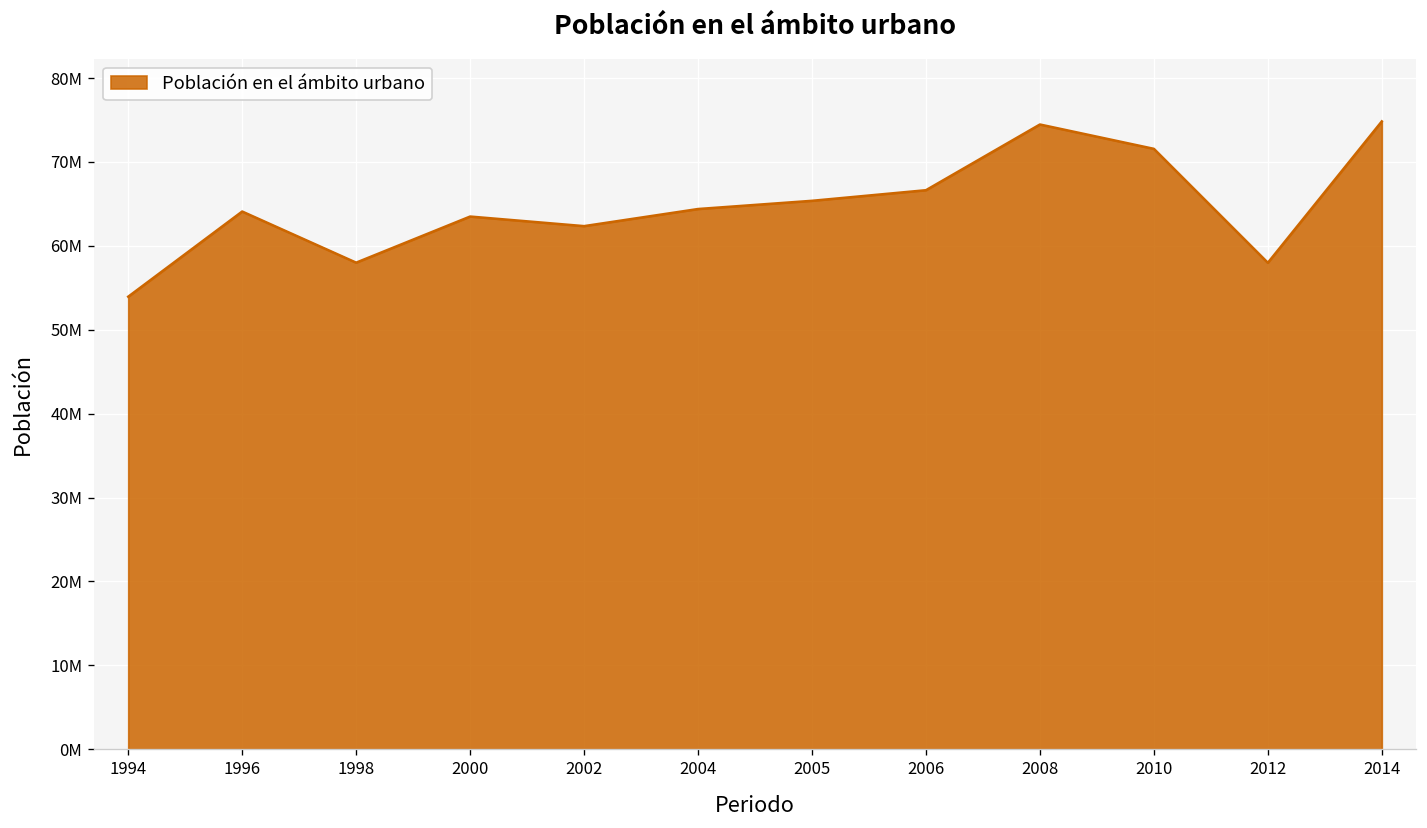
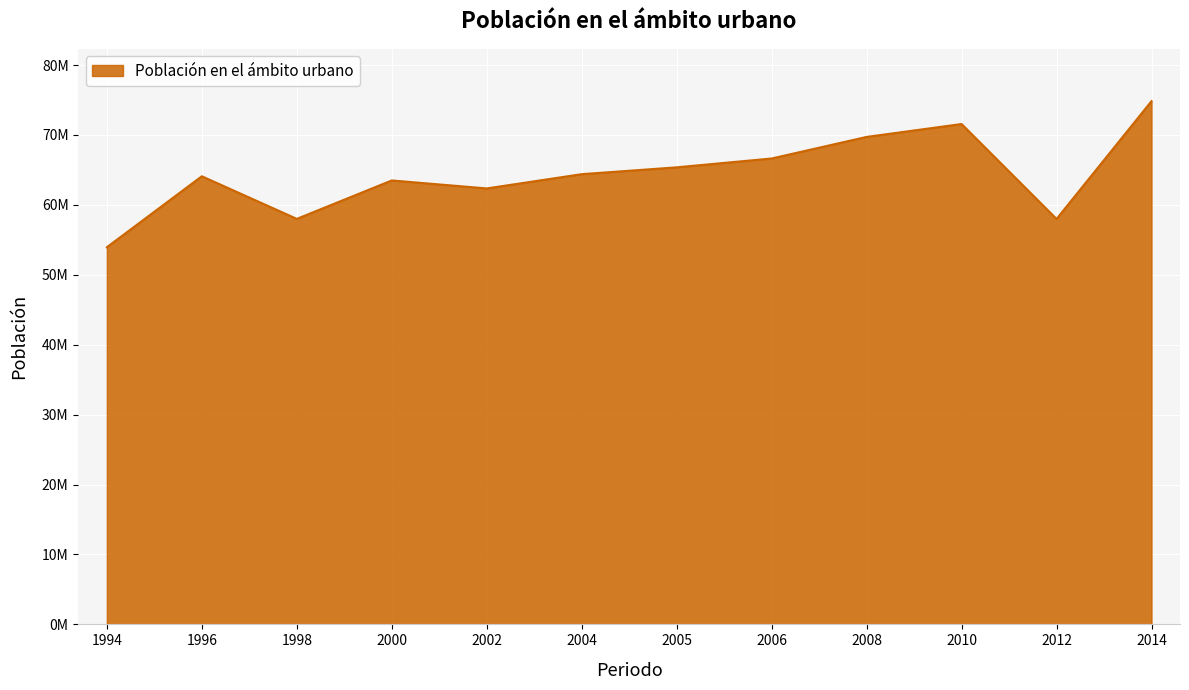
2008: 74000000 -> 70000000
